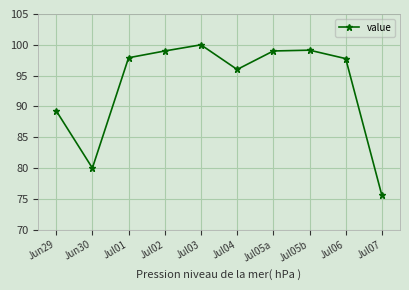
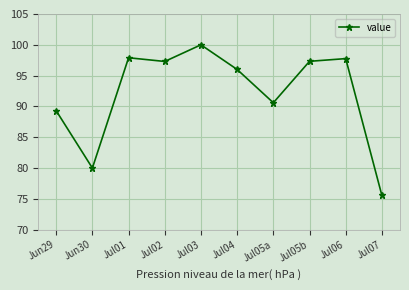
Jul02: 99 -> 97
Jul05a: 99 -> 91
Jul05b: 99 -> 97
